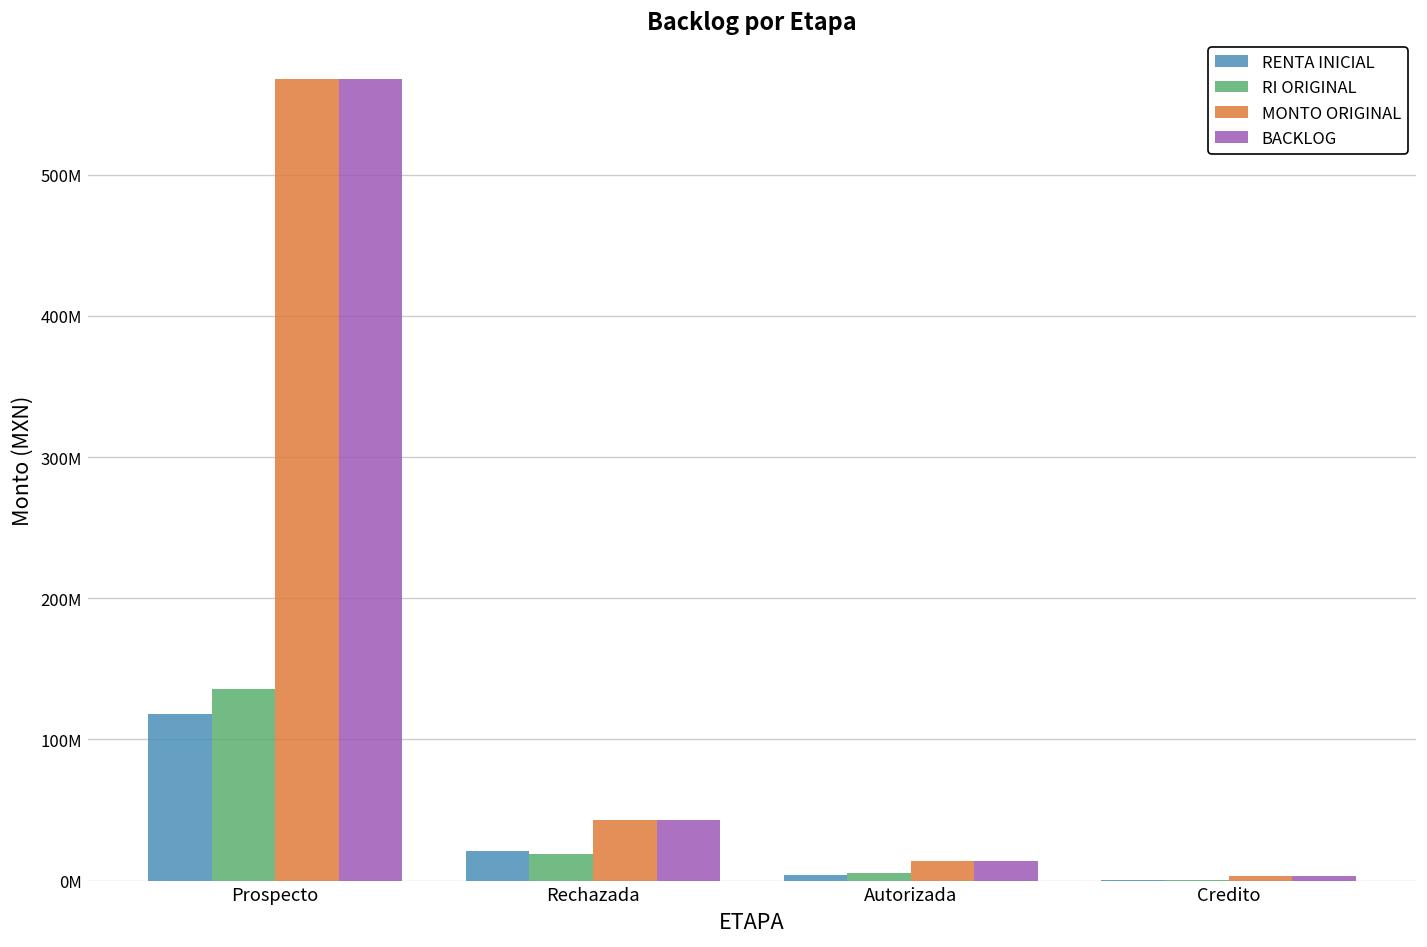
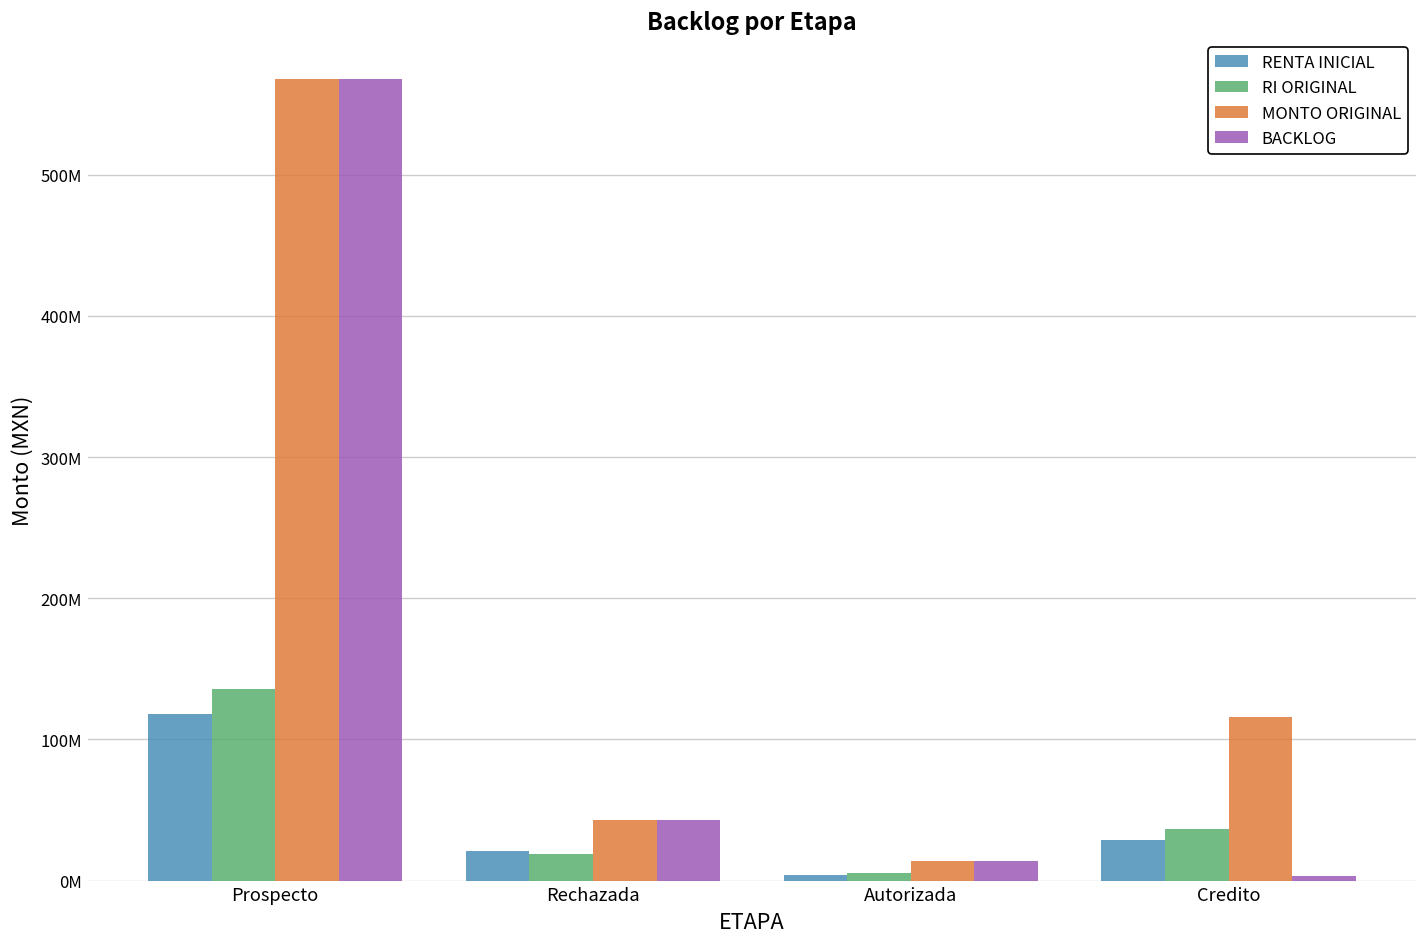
RENTA INICIAL, Credito: 1000000 -> 28000000
RI ORIGINAL, Credito: 1000000 -> 37000000
MONTO ORIGINAL, Credito: 3000000 -> 116000000
